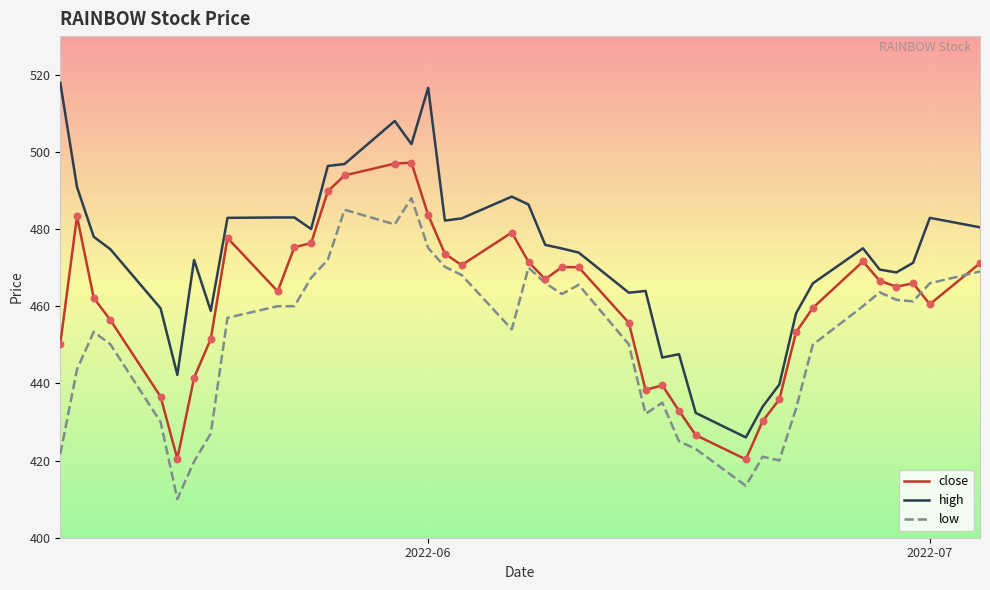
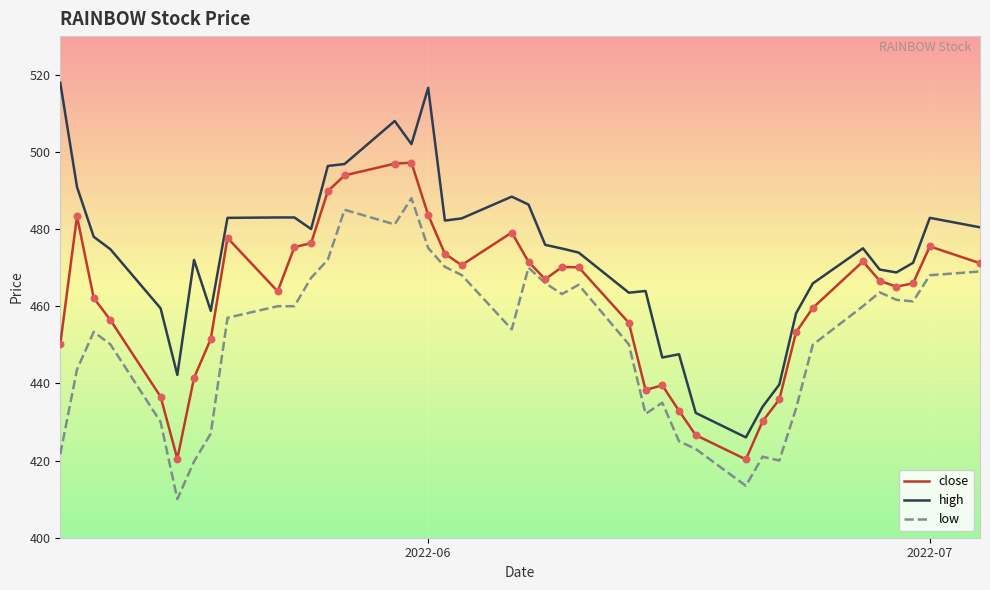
close, 2022-07: 461 -> 476
low, 2022-07: 466 -> 468
